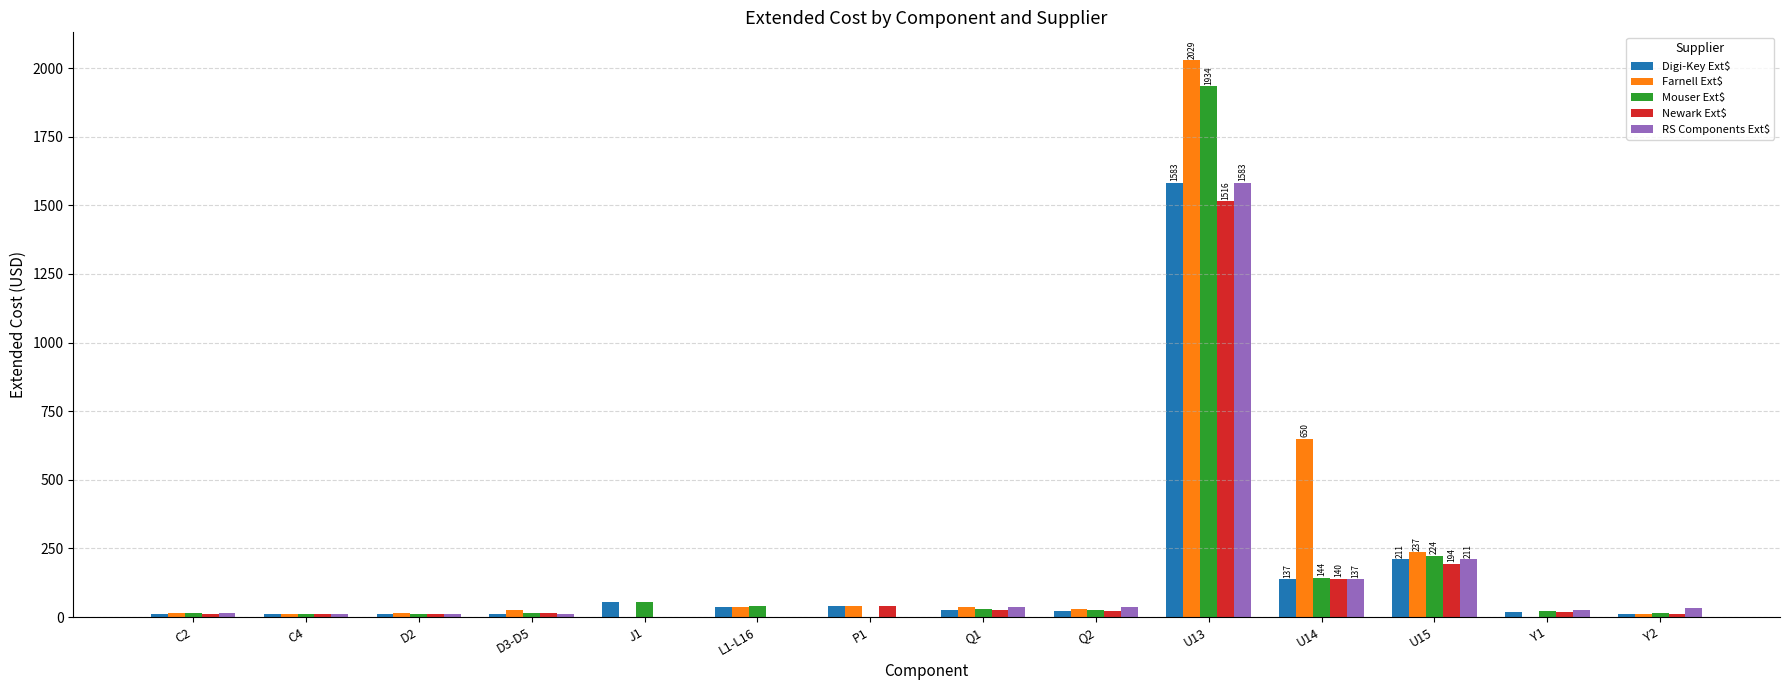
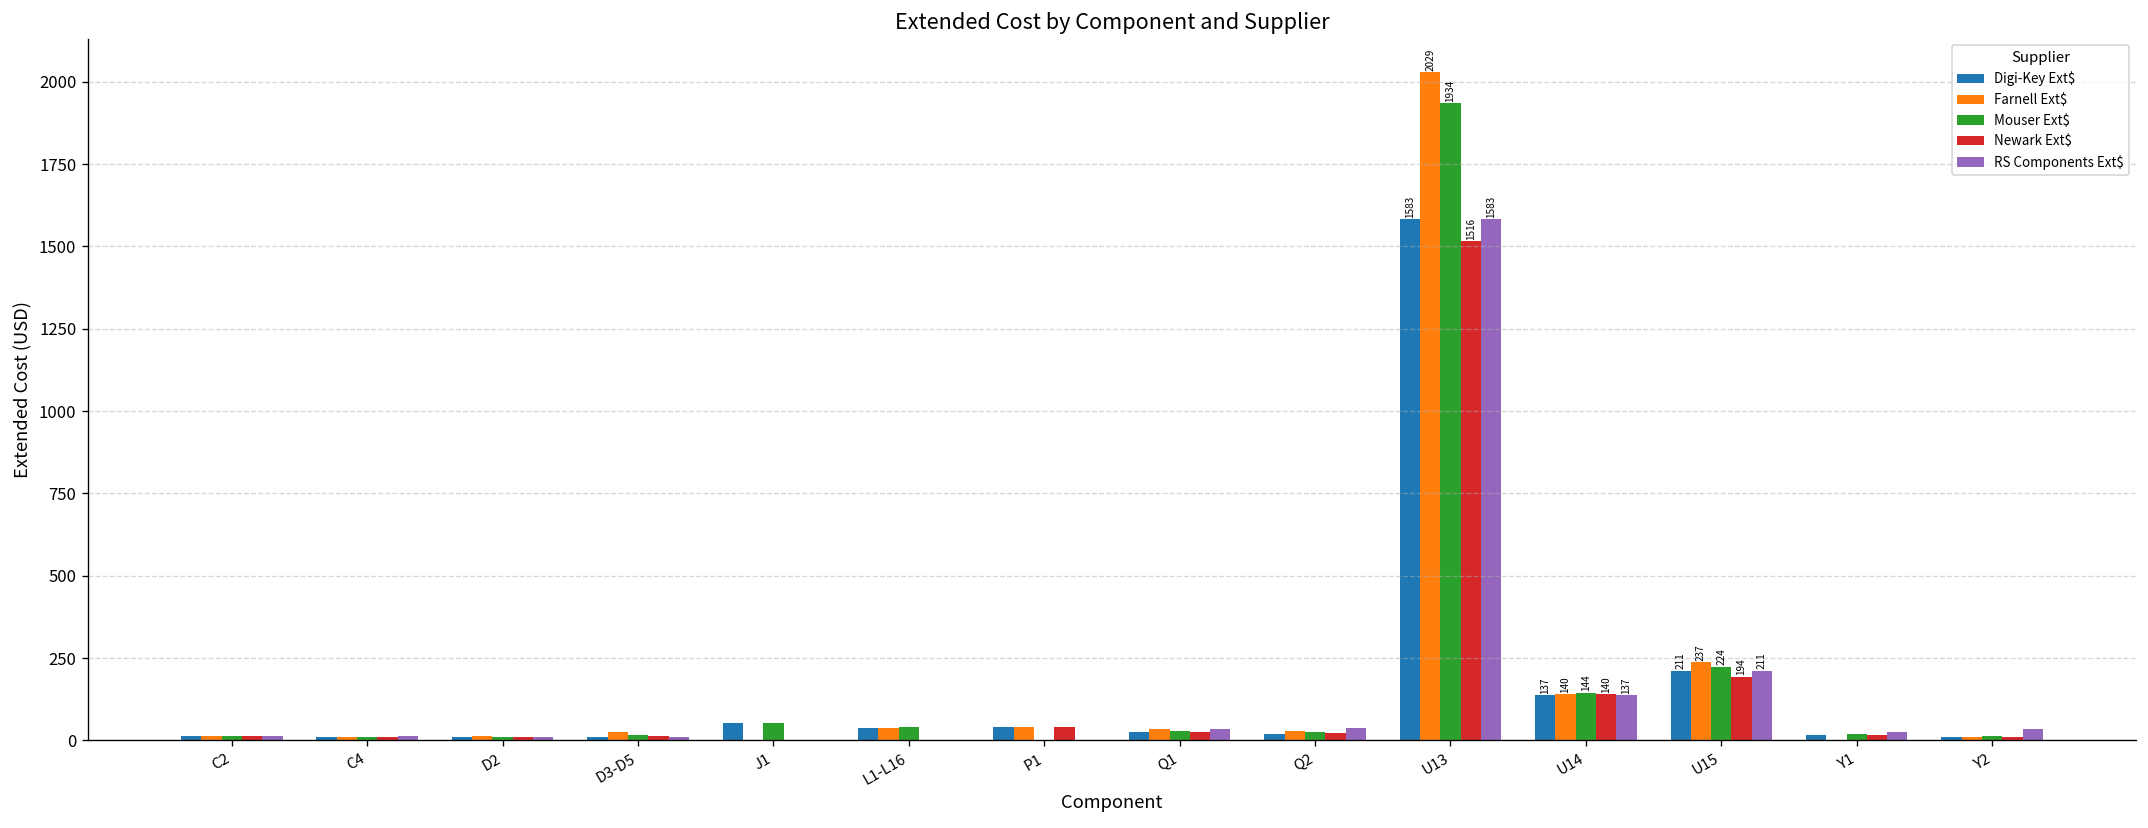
Farnell Ext$, U14: 650 -> 140
